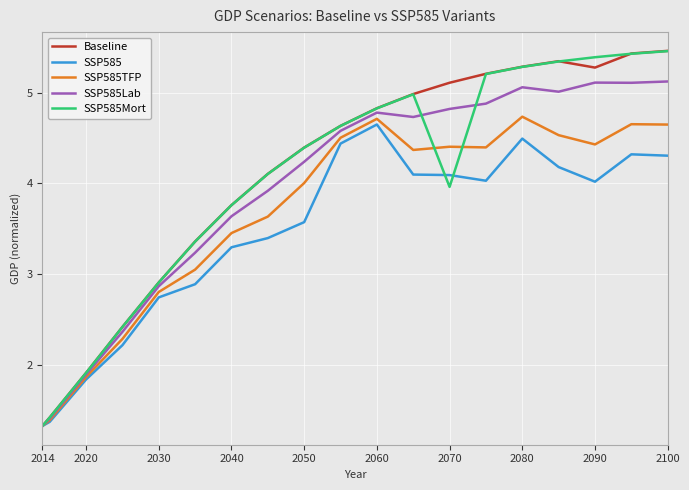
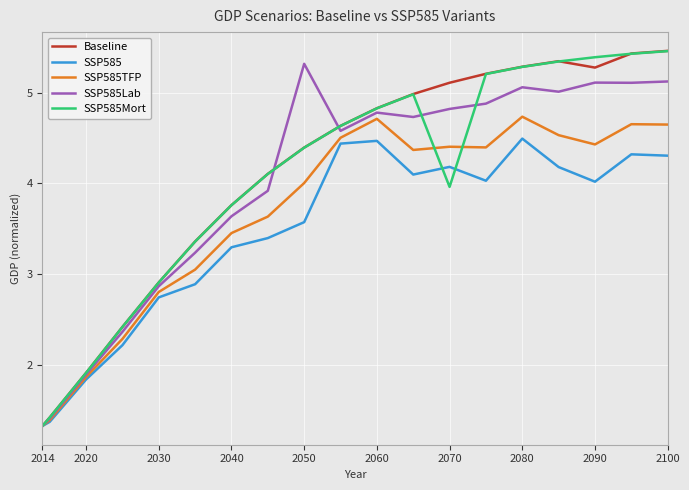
SSP585Lab, 2050: 4.2 -> 5.3
SSP585, 2060: 4.6 -> 4.5
SSP585, 2070: 4.1 -> 4.2
